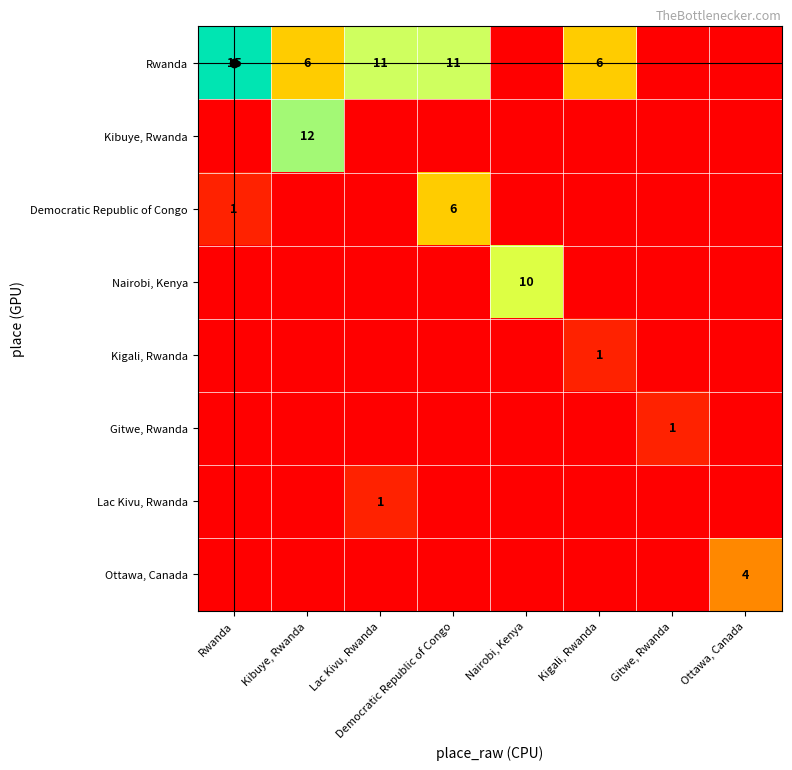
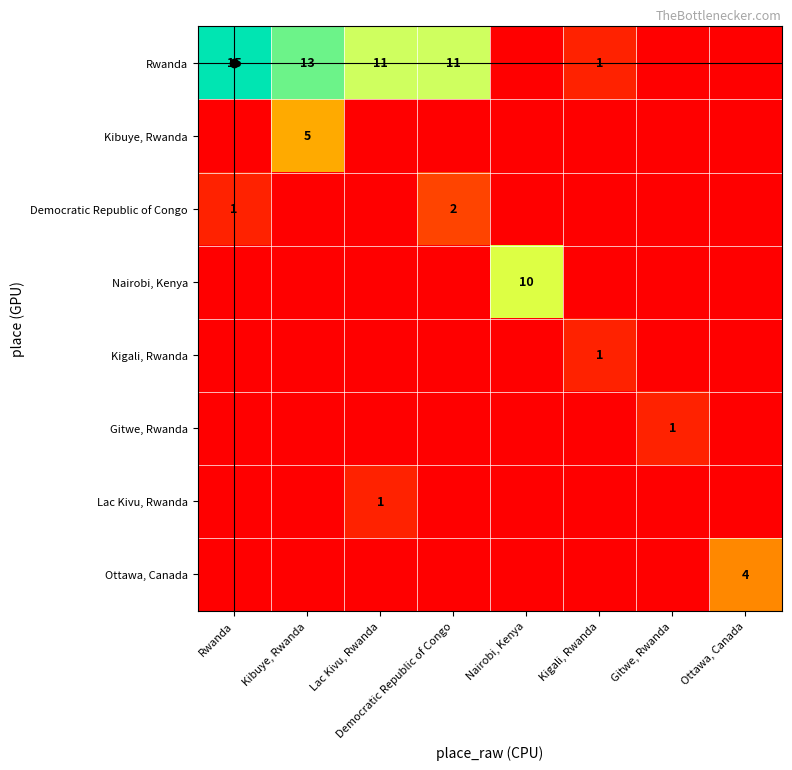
Rwanda, Kibuye, Rwanda: 6 -> 13
Rwanda, Kigali, Rwanda: 6 -> 1
Kibuye, Rwanda, Kibuye, Rwanda: 12 -> 5
Democratic Republic of Congo, Democratic Republic of Congo: 6 -> 2
